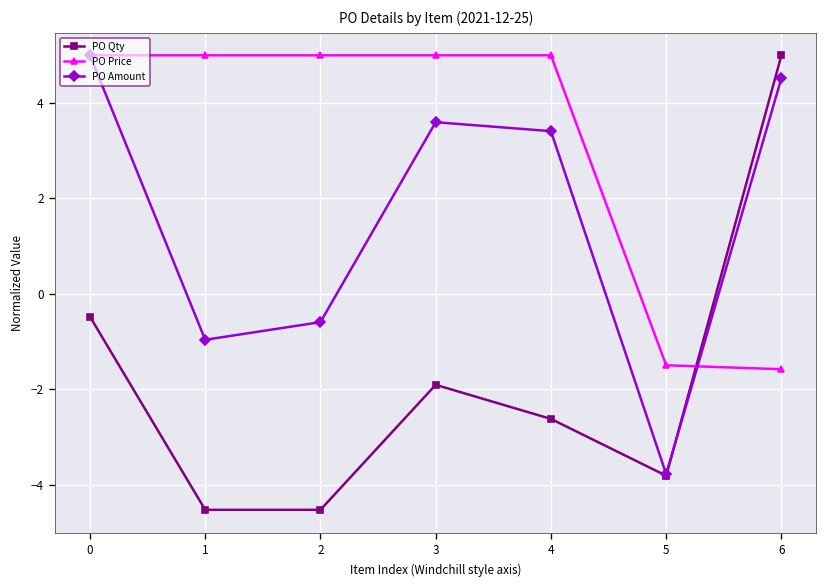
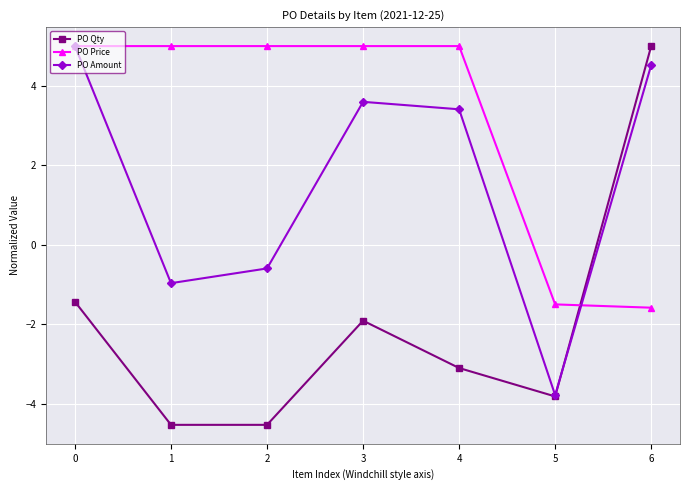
PO Qty, 0: -0.5 -> -1.4
PO Qty, 4: -2.6 -> -3.1
